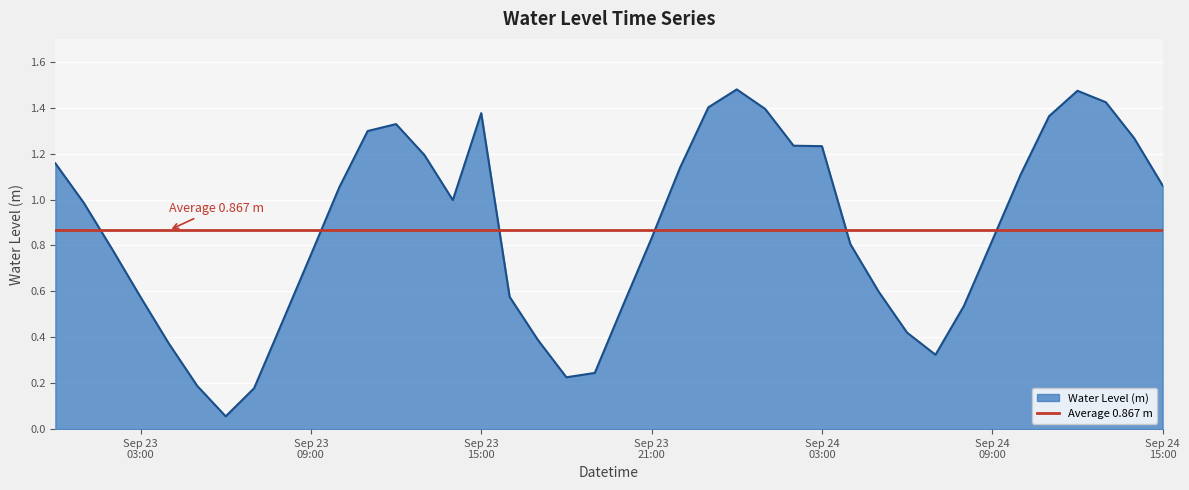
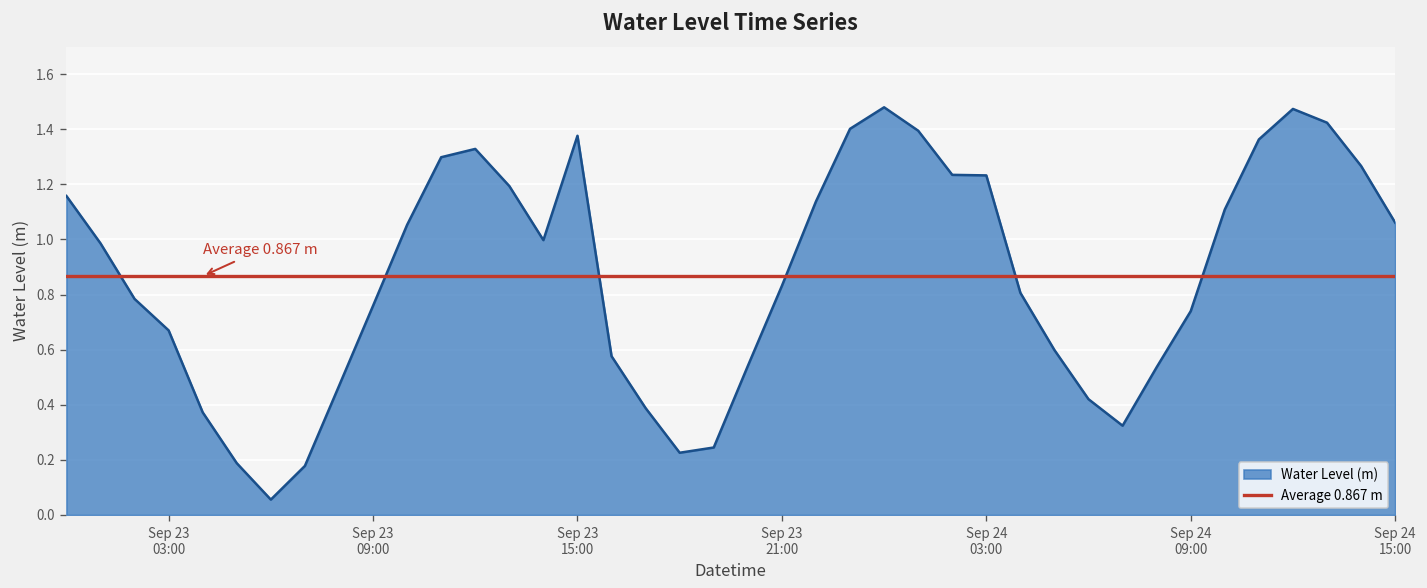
Sep 23 03:00: 0.58 -> 0.67
Sep 24 09:00: 0.82 -> 0.74
